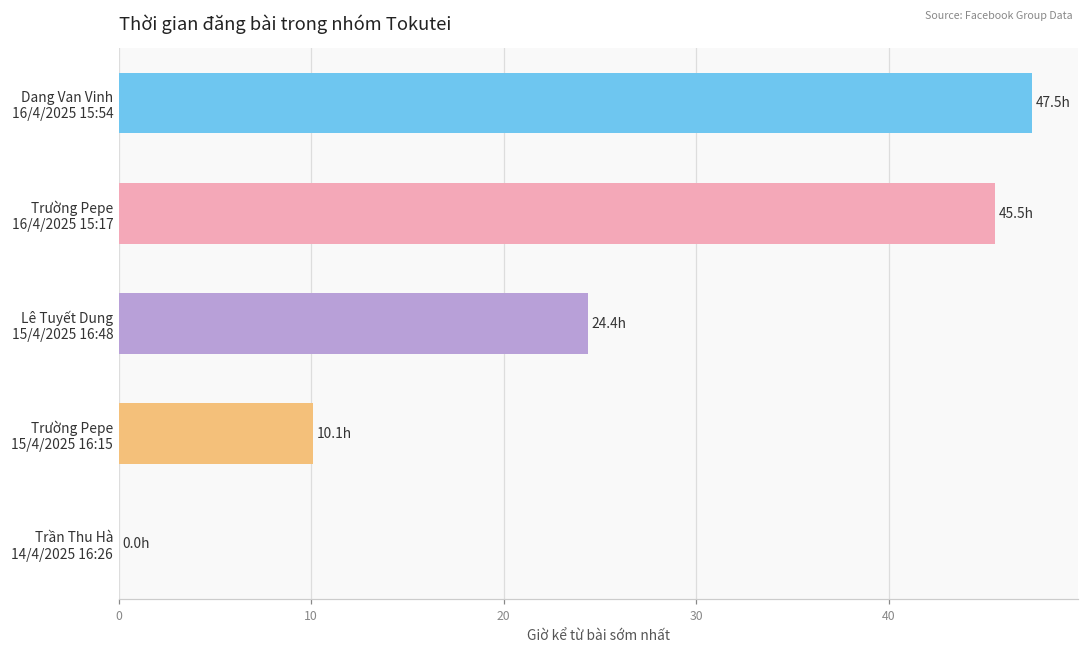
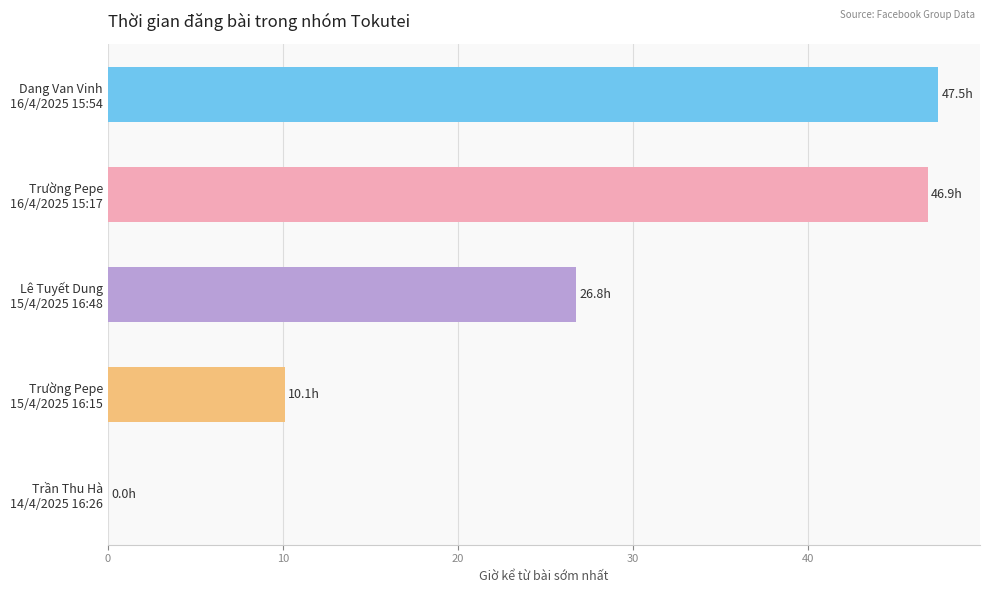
Trường Pepe 16/4/2025 15:17: 45.5h -> 46.9h
Lê Tuyết Dung 15/4/2025 16:48: 24.4h -> 26.8h
